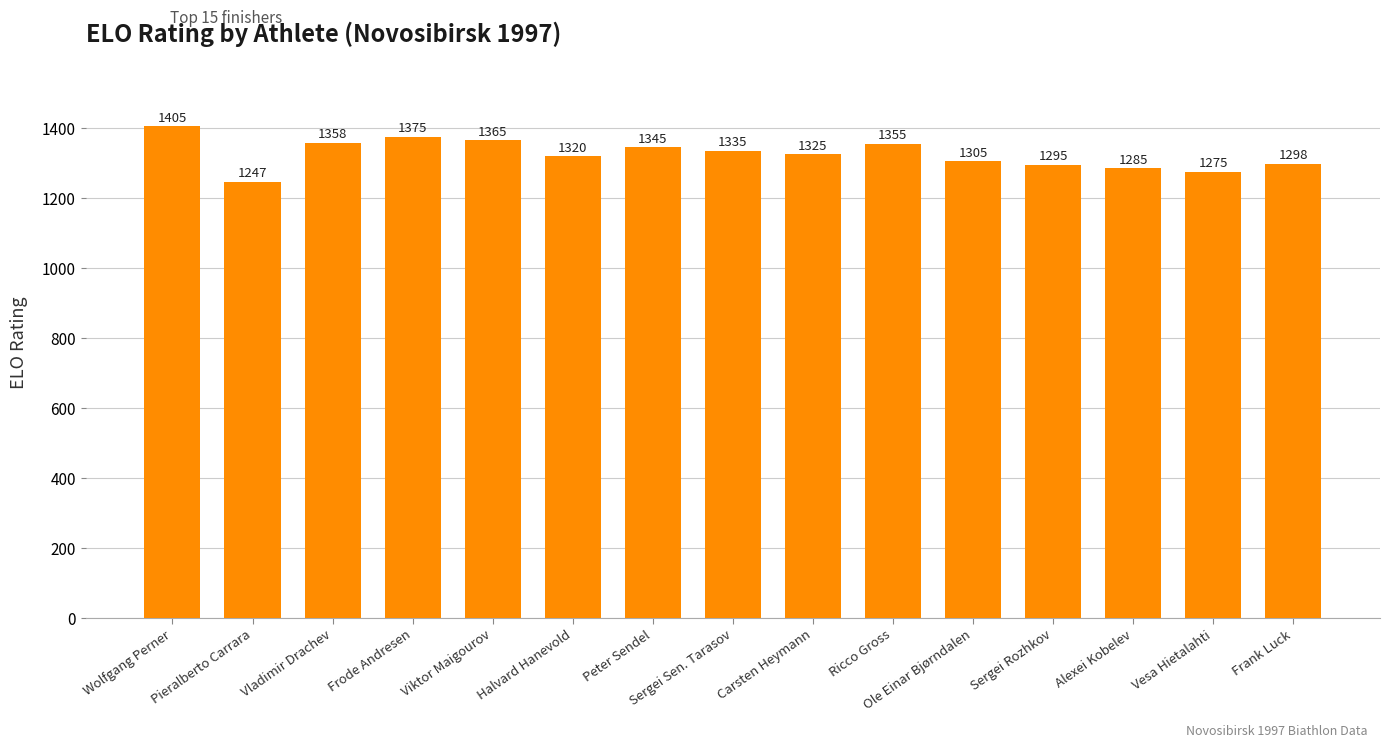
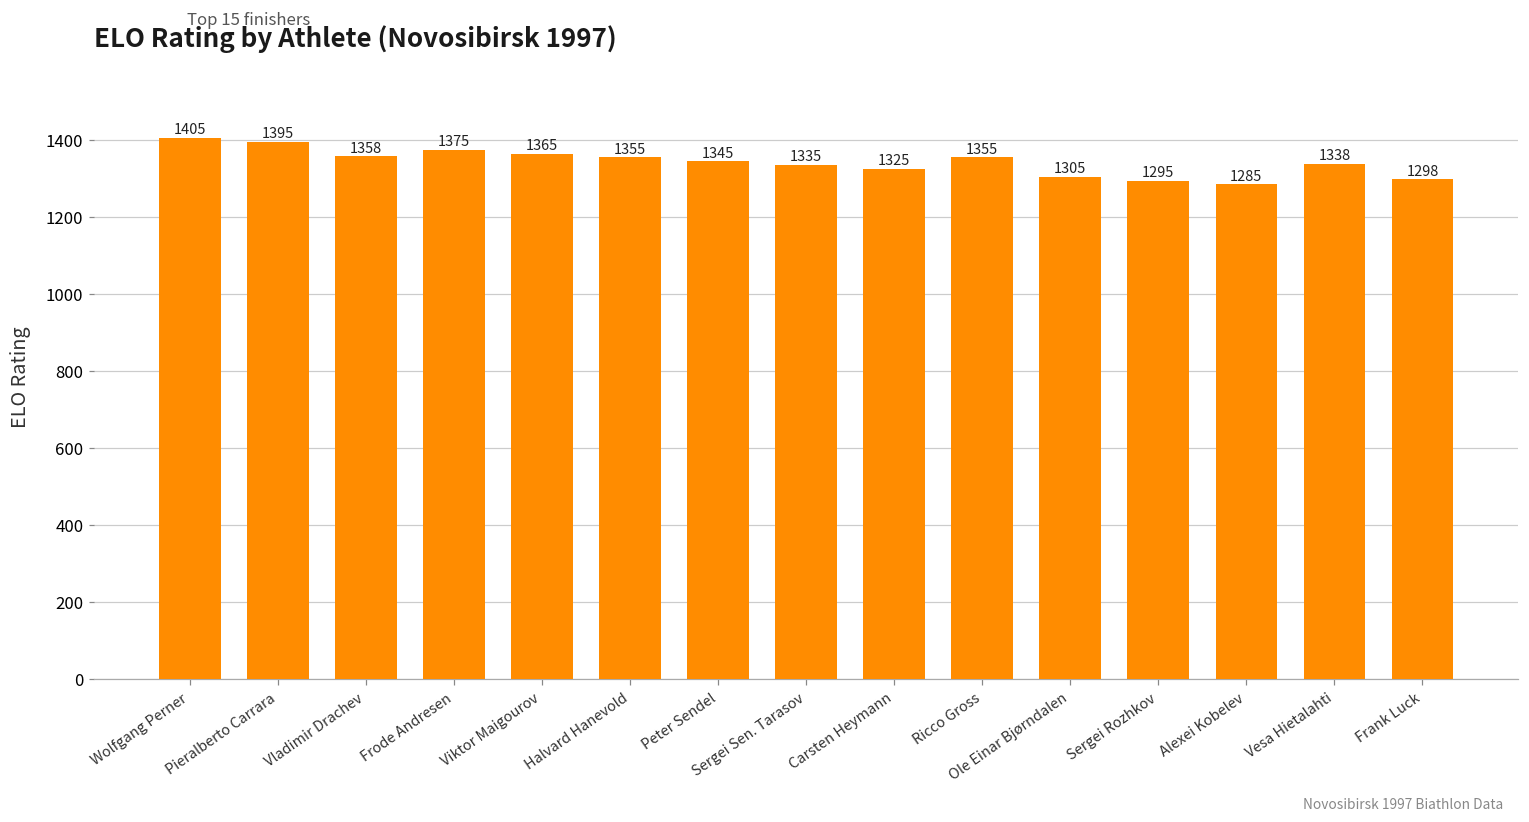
Pieralberto Carrara: 1247 -> 1395
Halvard Hanevold: 1320 -> 1355
Vesa Hietalahti: 1275 -> 1338
